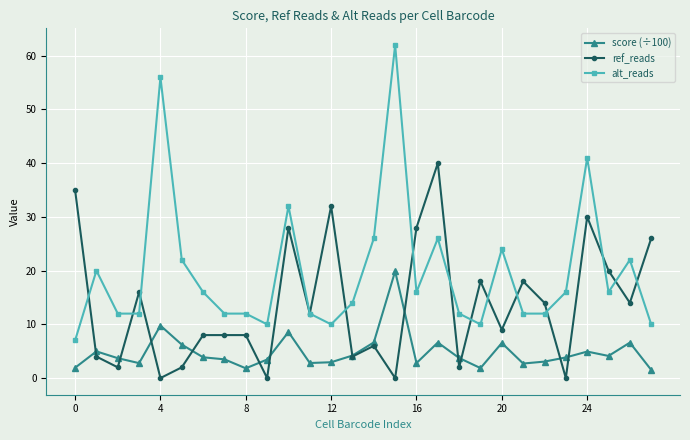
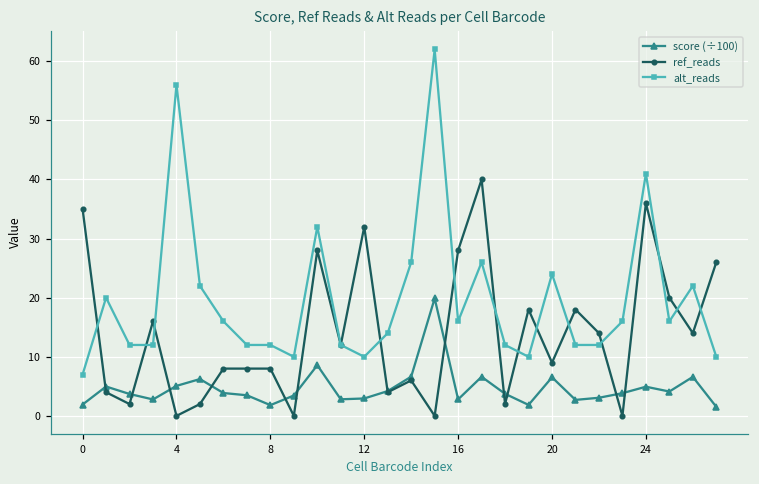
score (÷100), 4: 10 -> 5
ref_reads, 24: 30 -> 36
